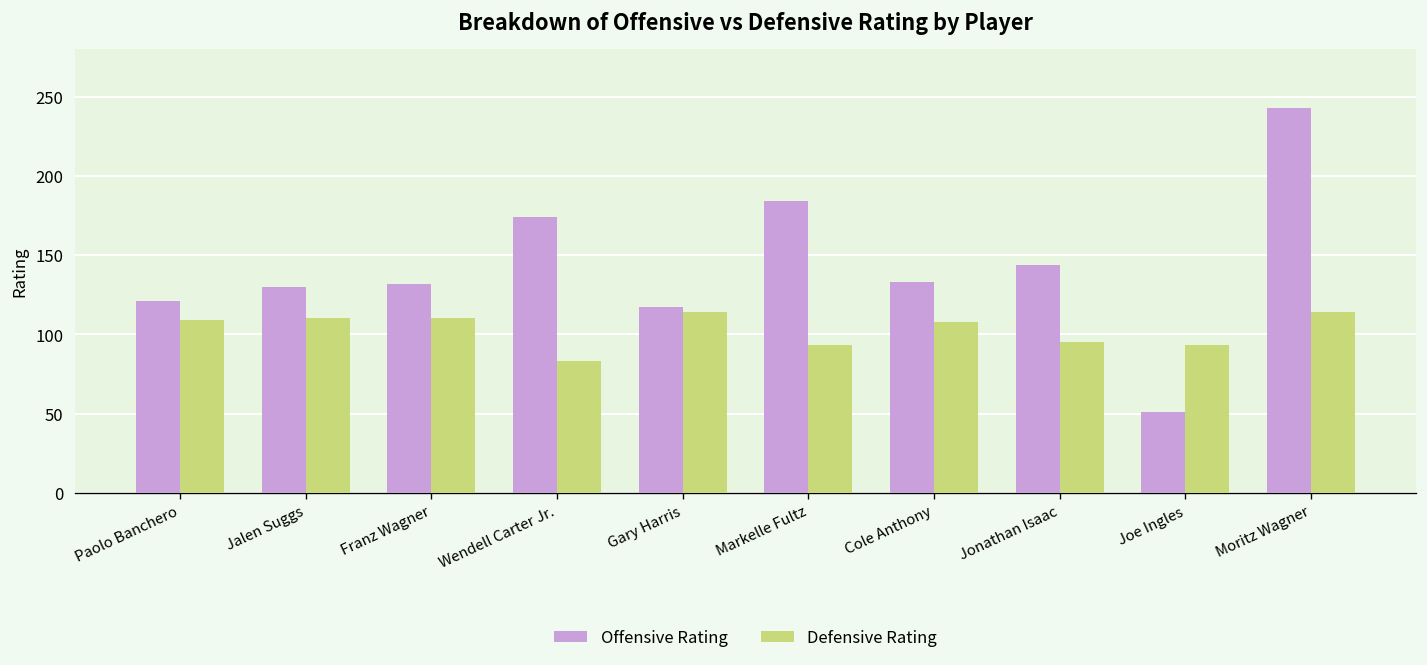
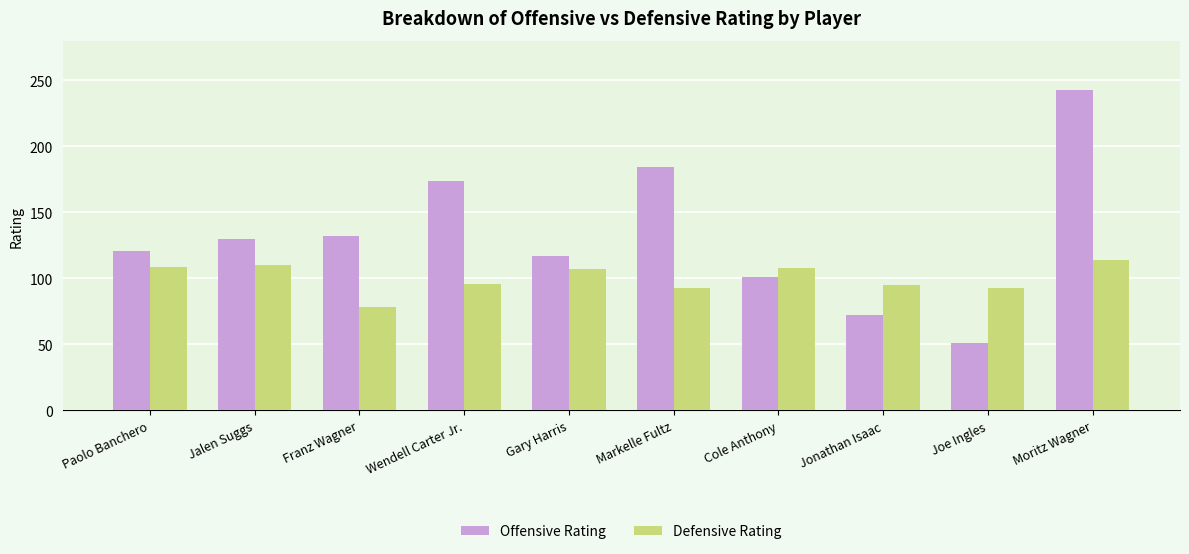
Defensive Rating, Franz Wagner: 110 -> 78
Defensive Rating, Wendell Carter Jr.: 83 -> 96
Defensive Rating, Gary Harris: 114 -> 107
Offensive Rating, Cole Anthony: 133 -> 101
Offensive Rating, Jonathan Isaac: 144 -> 72
